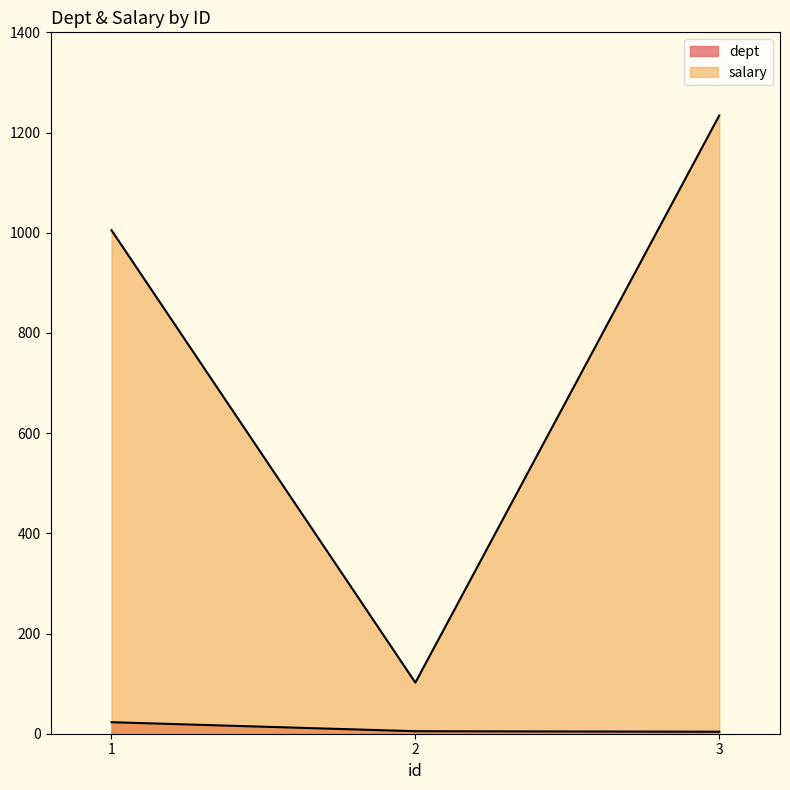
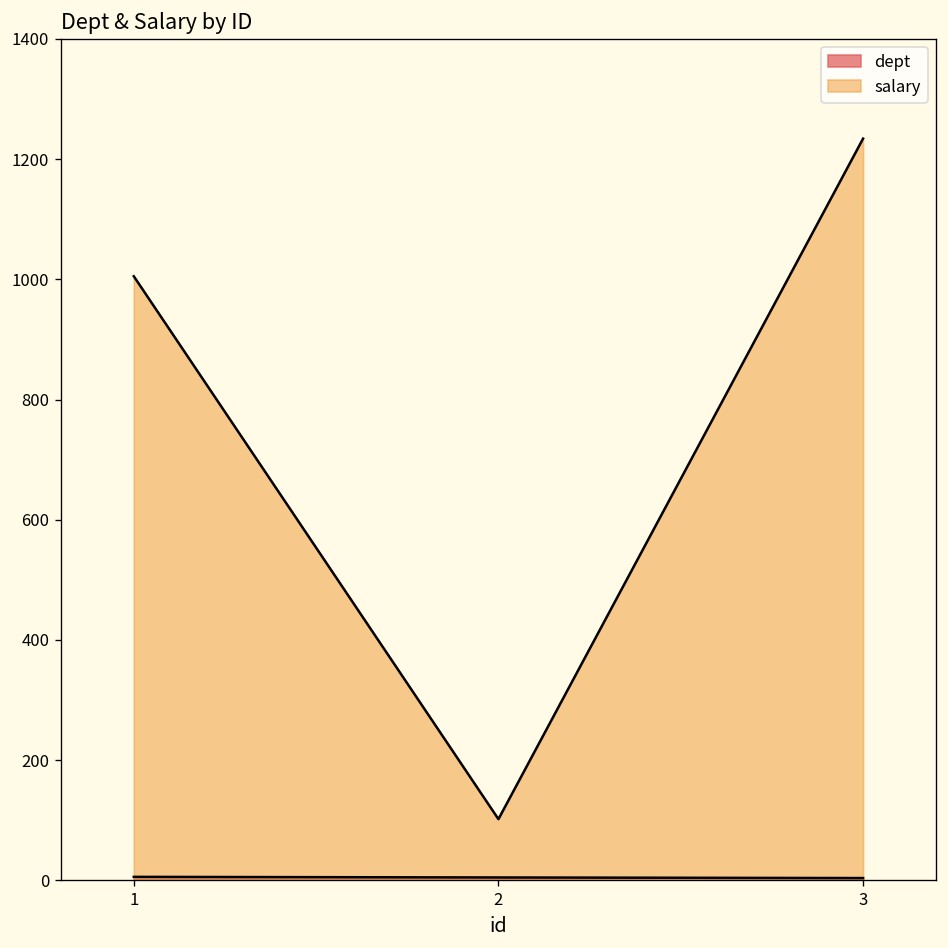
dept, 1: 20 -> 10
